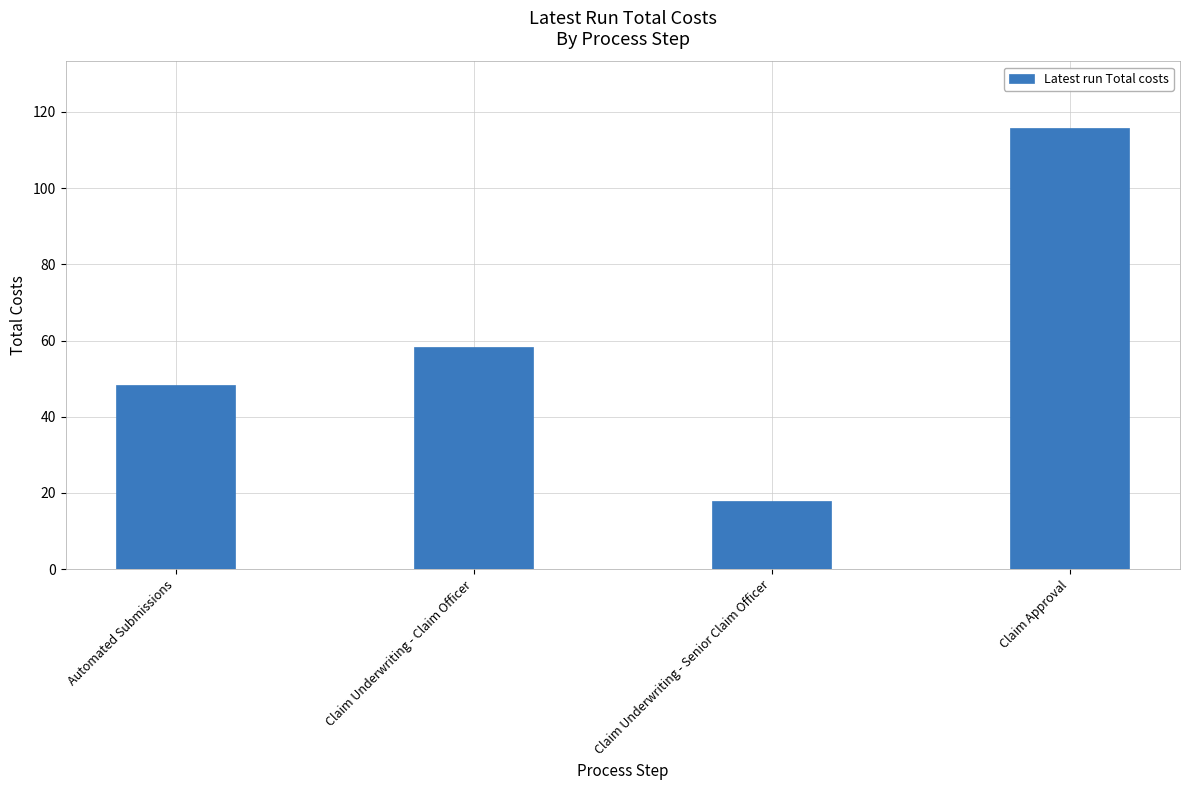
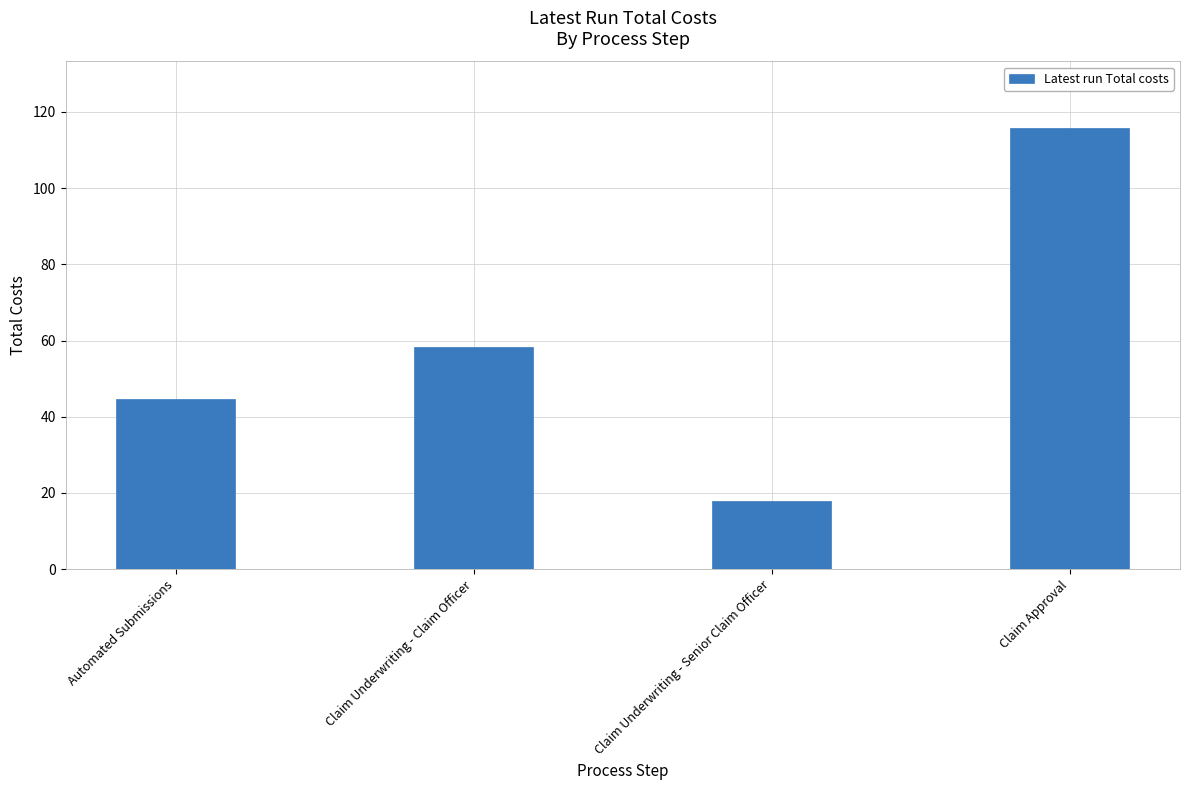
Automated Submissions: 48 -> 45
